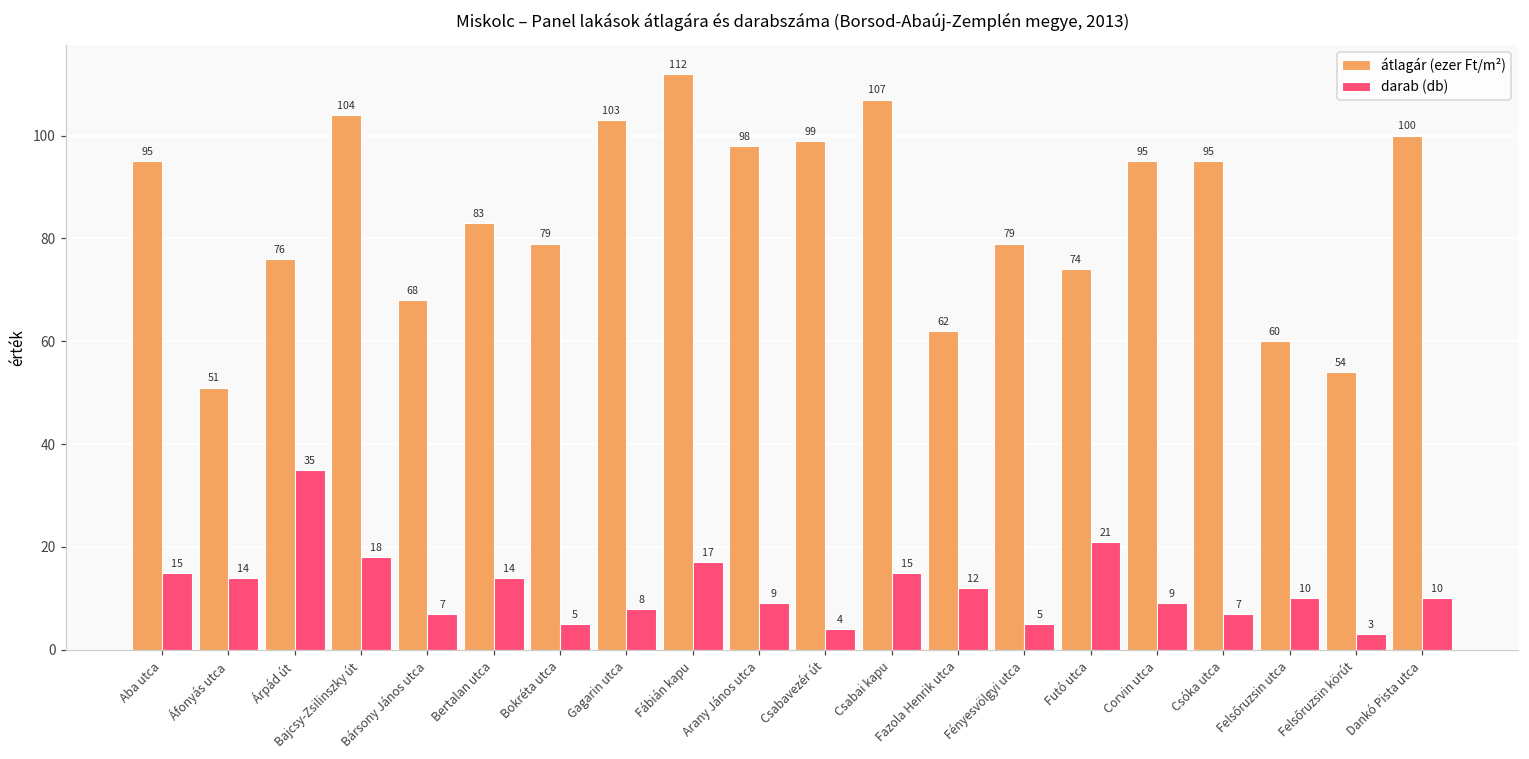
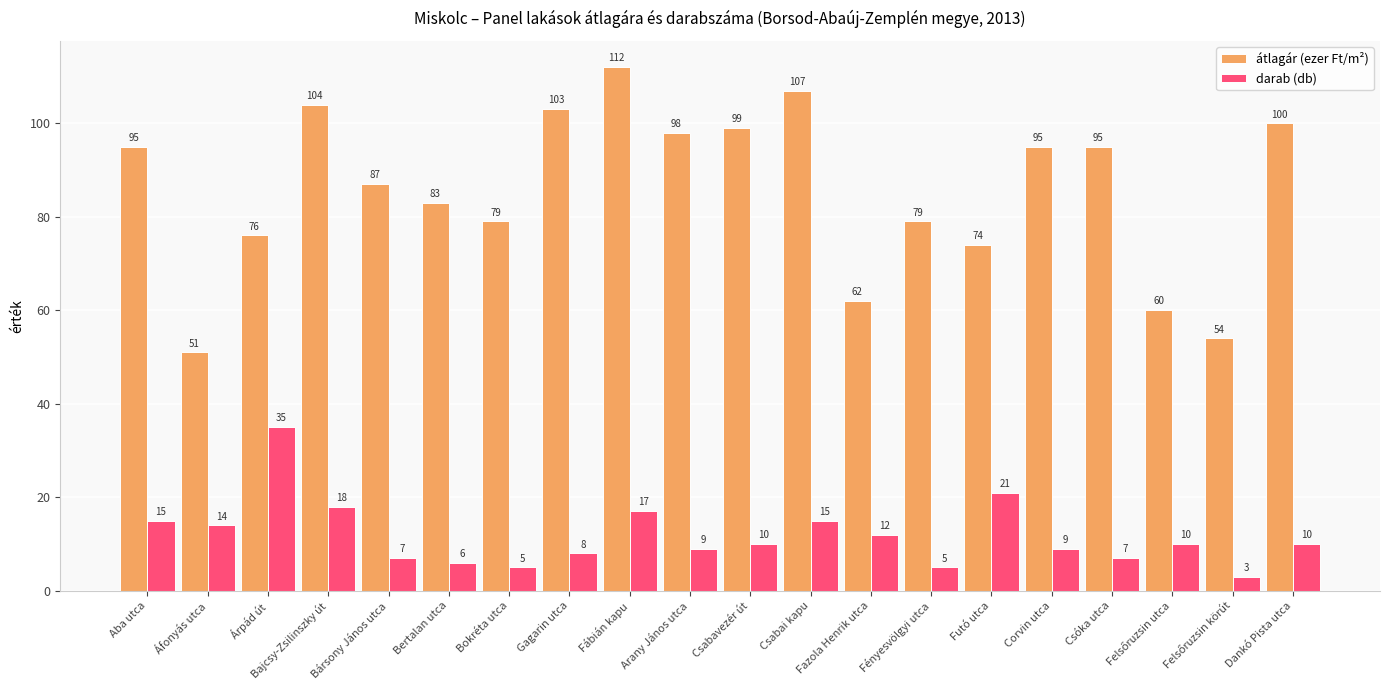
átlagár (ezer Ft/m²), Bársony János utca: 68 -> 87
darab (db), Bertalan utca: 14 -> 6
darab (db), Csabavezér út: 4 -> 10
